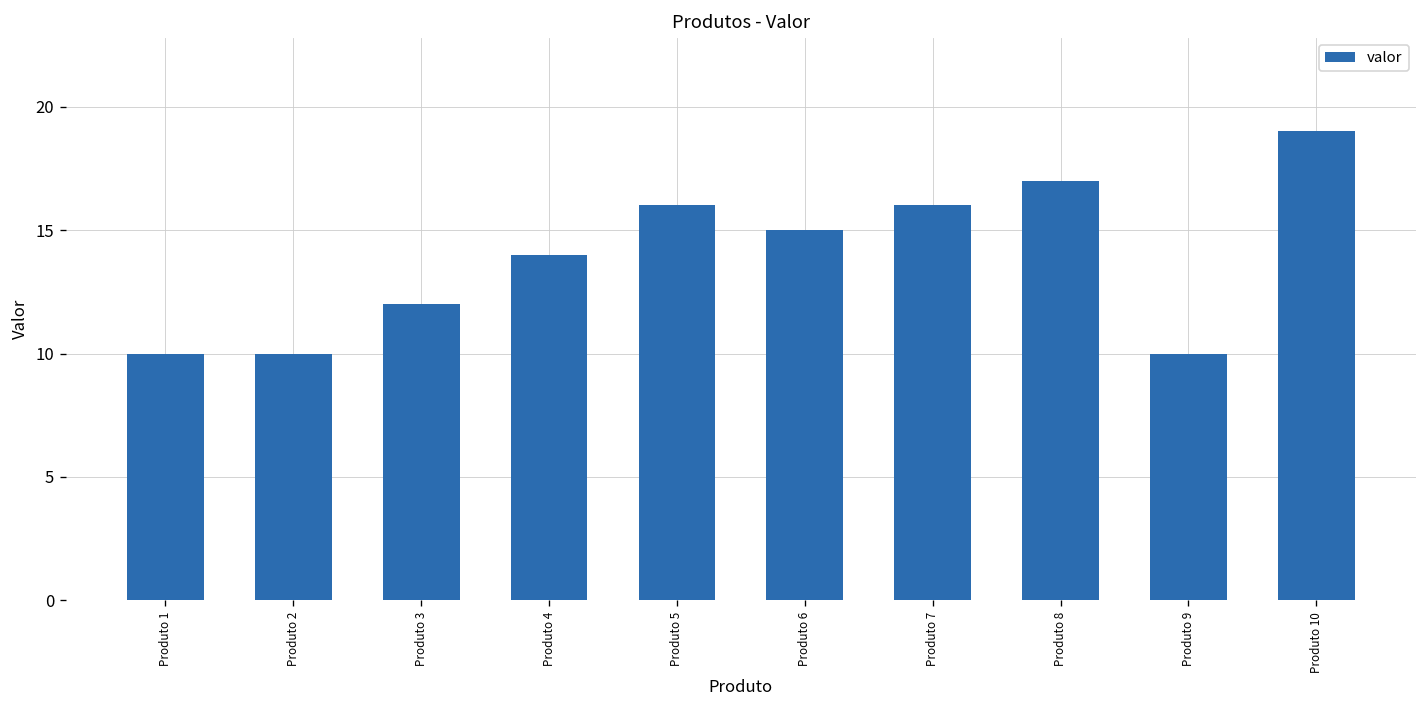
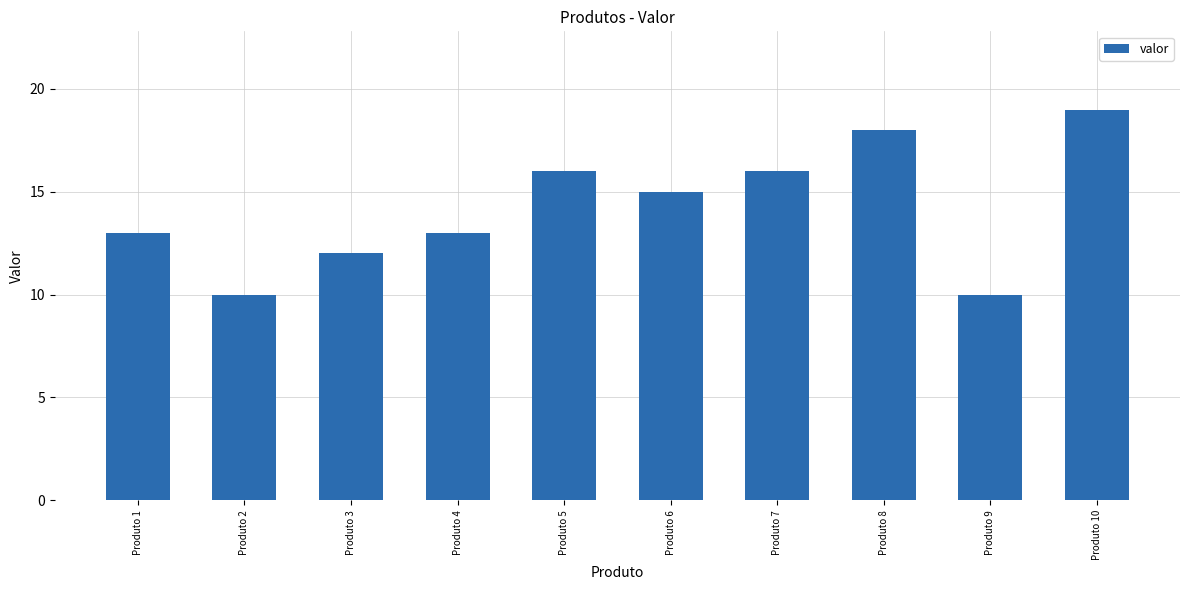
Produto 1: 10 -> 13
Produto 4: 14 -> 13
Produto 8: 17 -> 18
